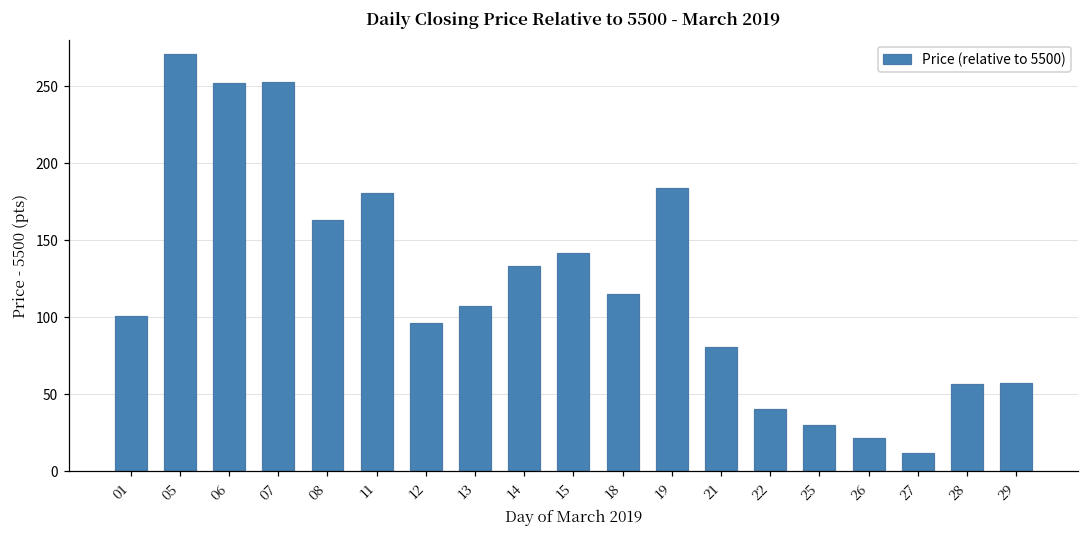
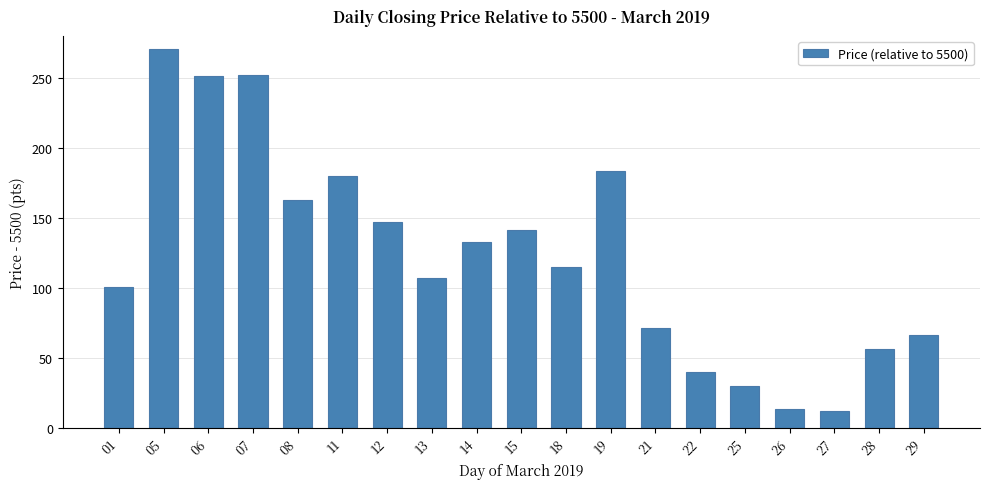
12: 96 -> 147
21: 80 -> 71
26: 21 -> 14
29: 57 -> 66
